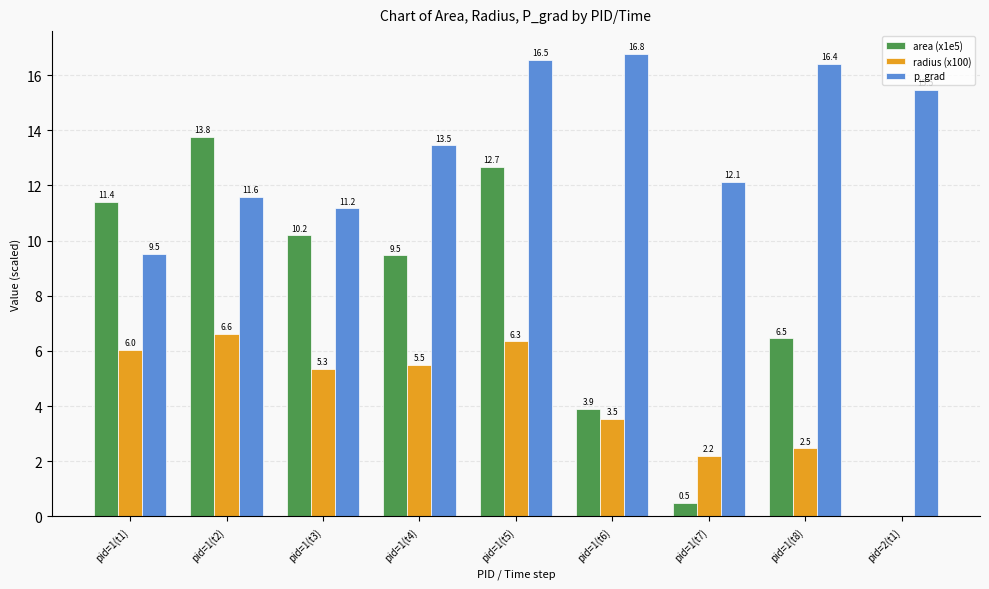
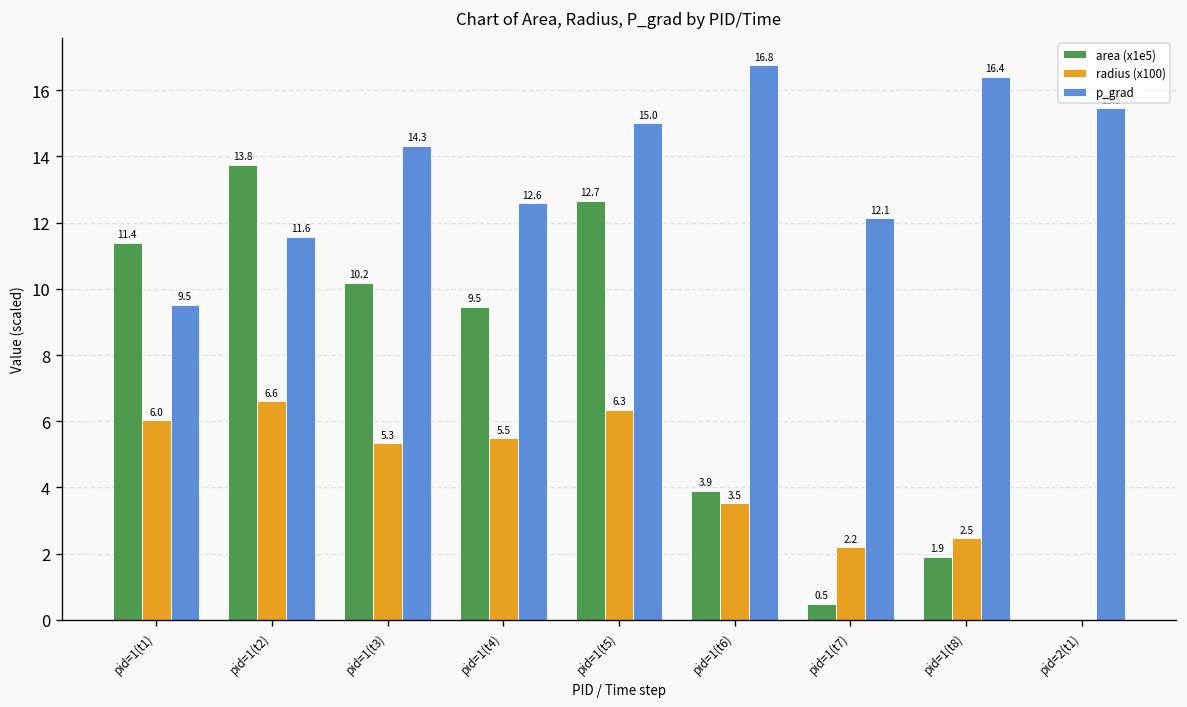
p_grad, pid=1(t3): 11.2 -> 14.3
p_grad, pid=1(t4): 13.5 -> 12.6
p_grad, pid=1(t5): 16.5 -> 15.0
area (x1e5), pid=1(t8): 6.5 -> 1.9
